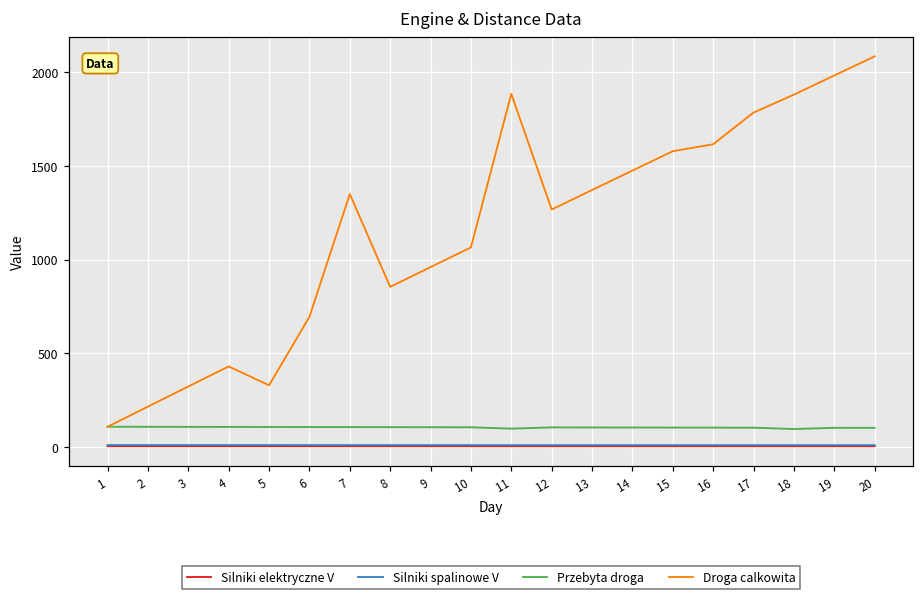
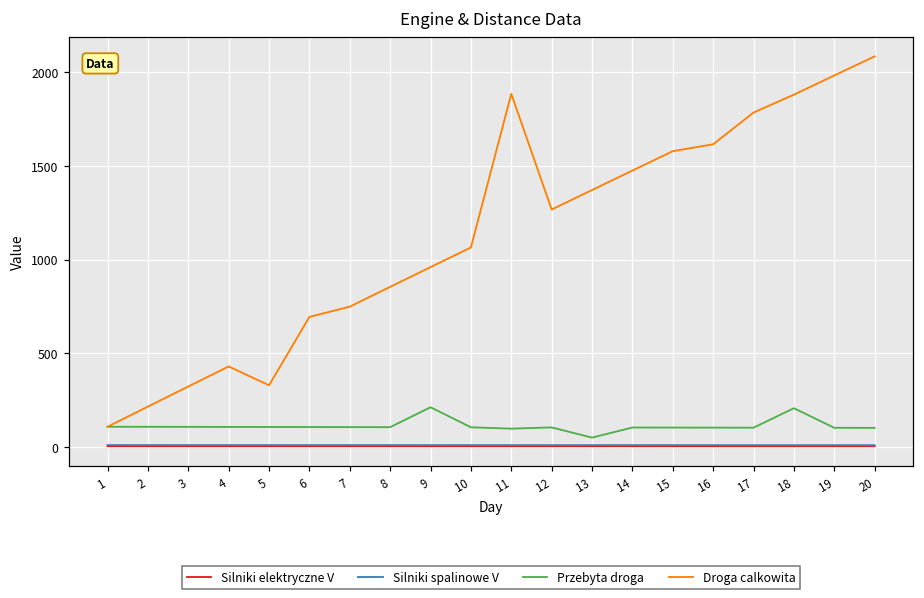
Droga calkowita, 7: 1350 -> 750
Przebyta droga, 9: 110 -> 210
Przebyta droga, 13: 100 -> 50
Przebyta droga, 18: 100 -> 210
